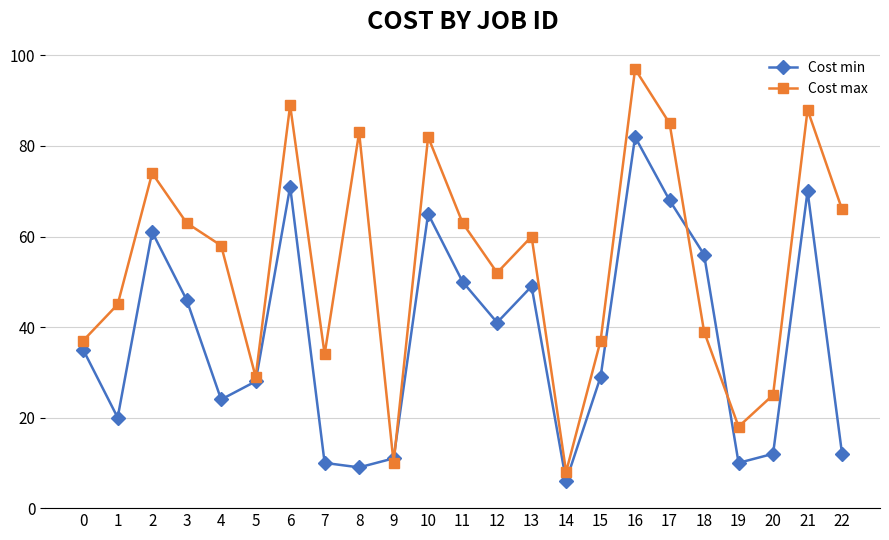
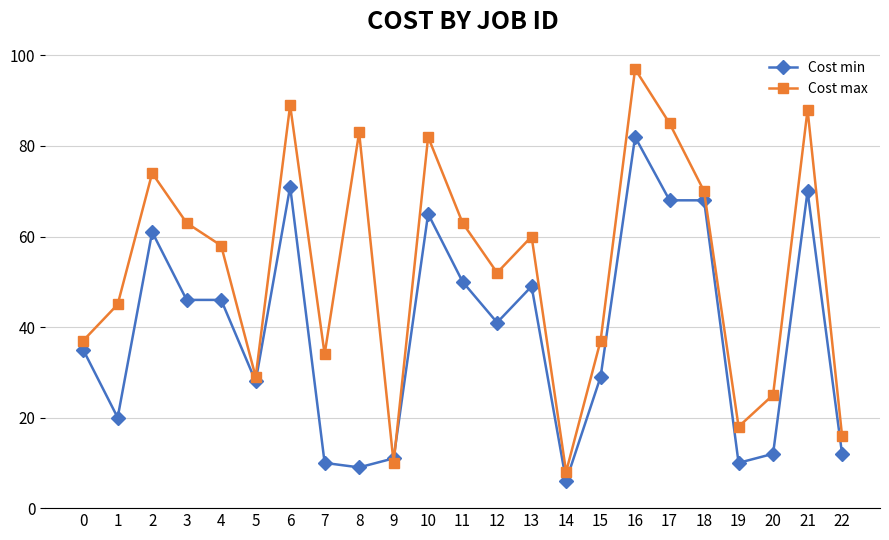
Cost min, 4: 24 -> 46
Cost min, 18: 56 -> 68
Cost max, 18: 39 -> 70
Cost max, 22: 66 -> 16
